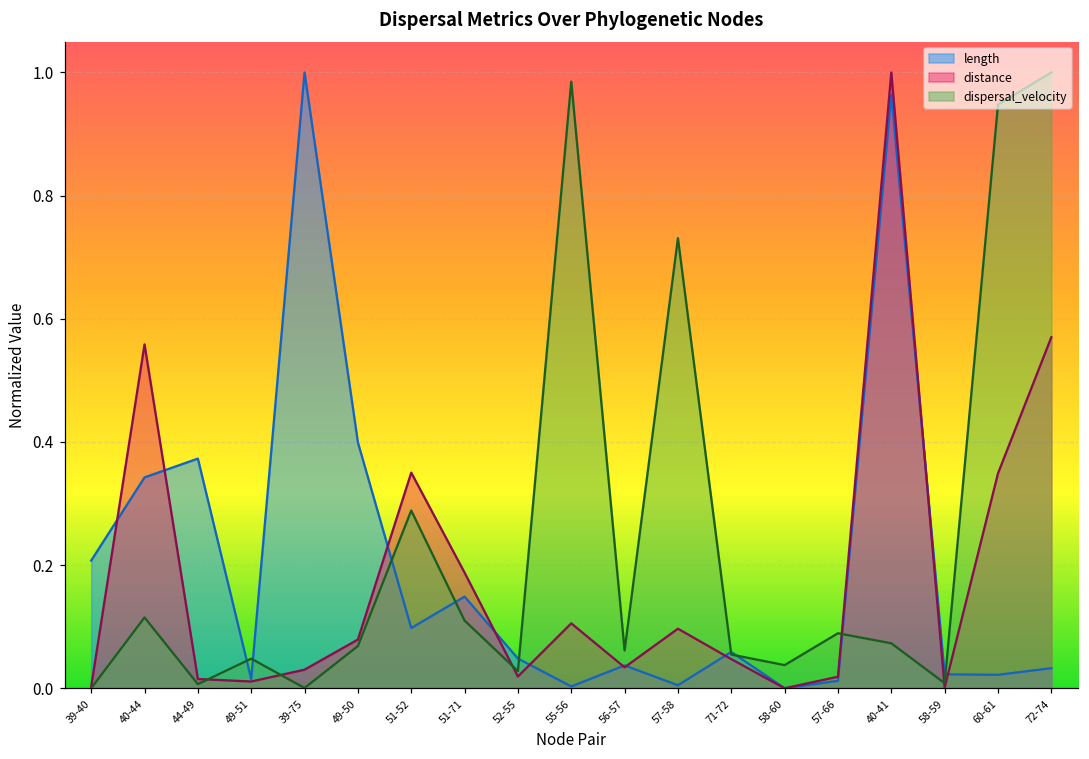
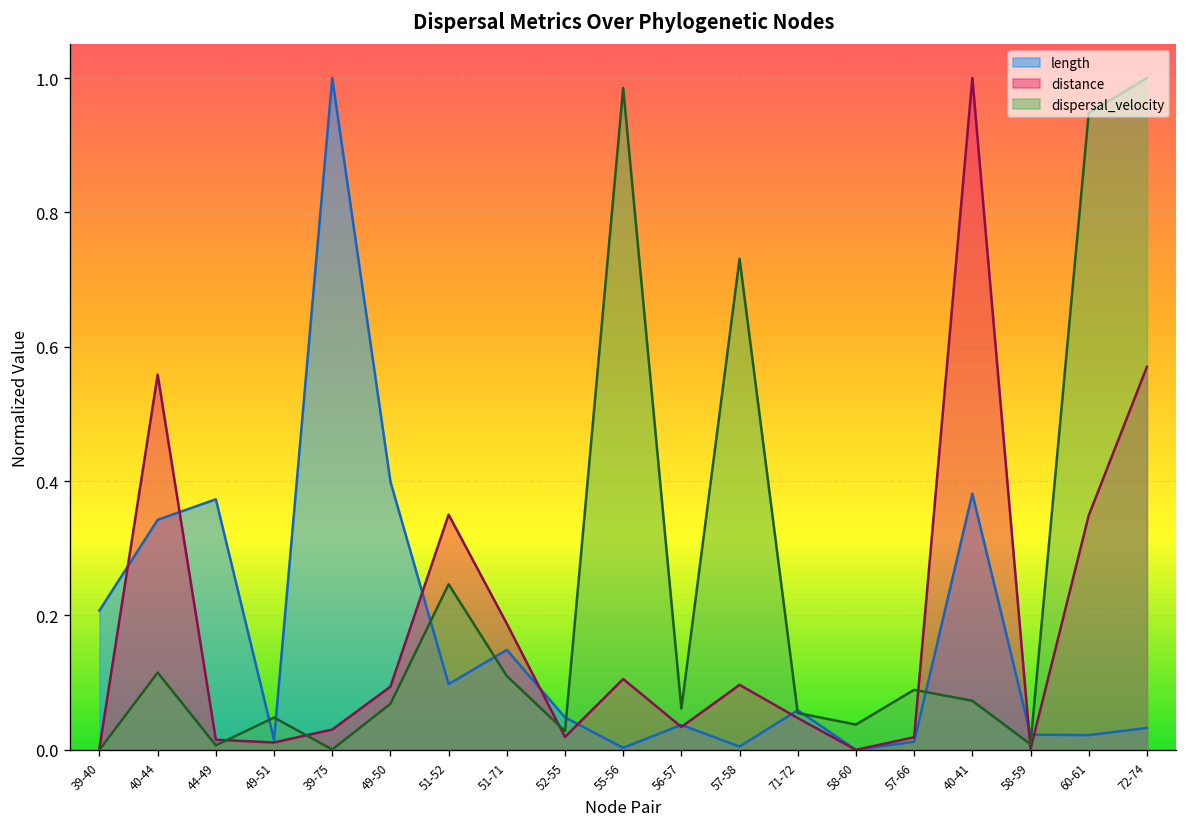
distance, 49-50: 0.08 -> 0.09
dispersal_velocity, 51-52: 0.29 -> 0.25
length, 40-41: 0.96 -> 0.38
